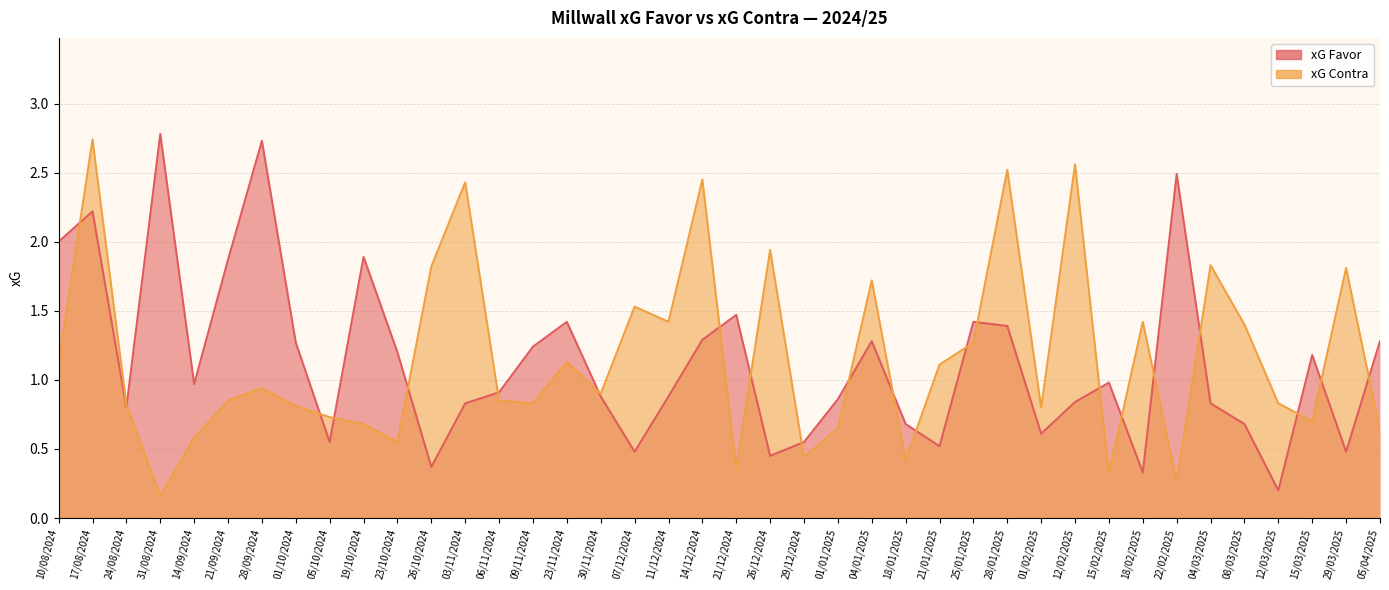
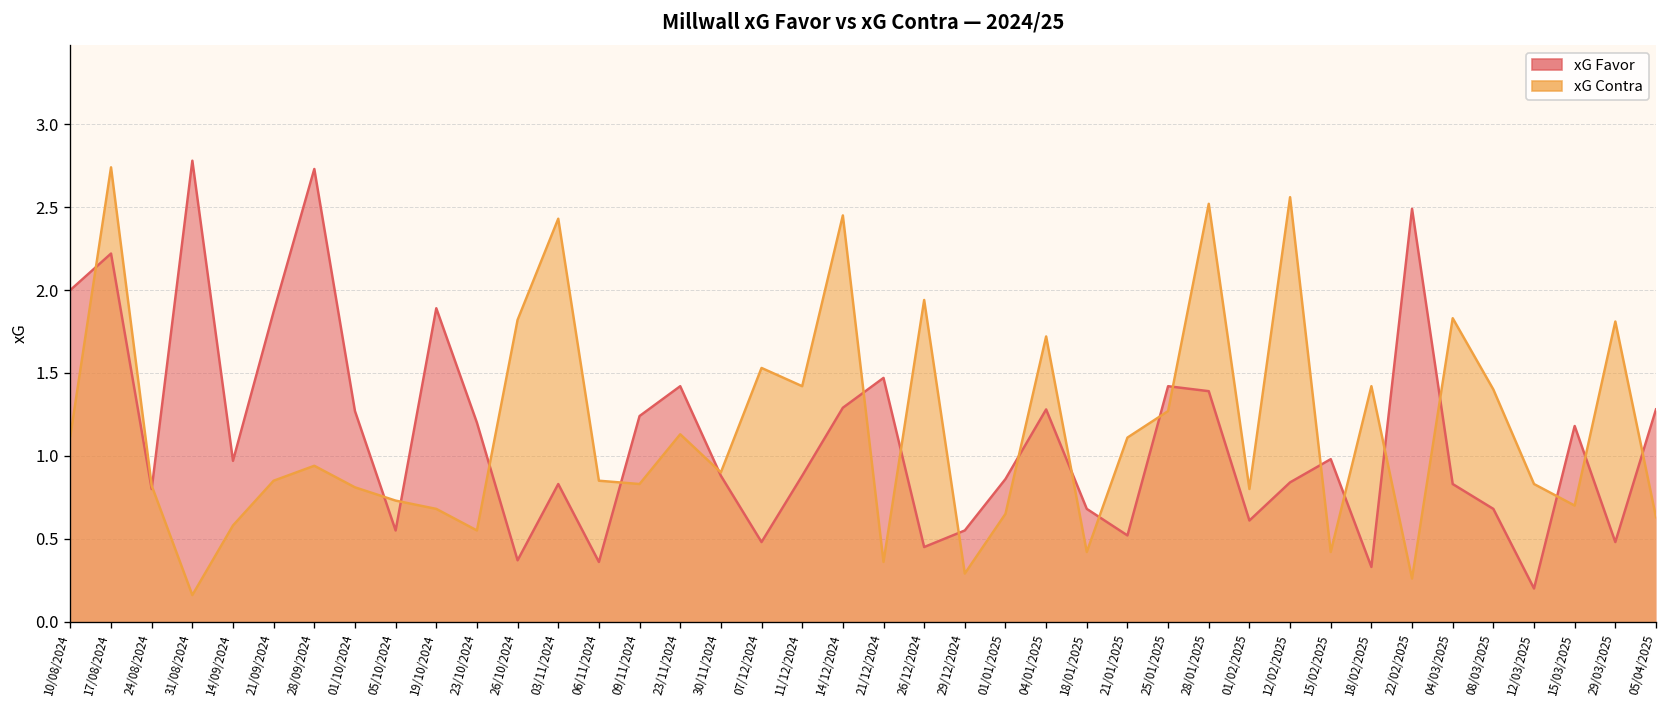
xG Favor, 06/11/2024: 0.91 -> 0.36
xG Contra, 29/12/2024: 0.44 -> 0.29
xG Contra, 15/02/2025: 0.32 -> 0.42
